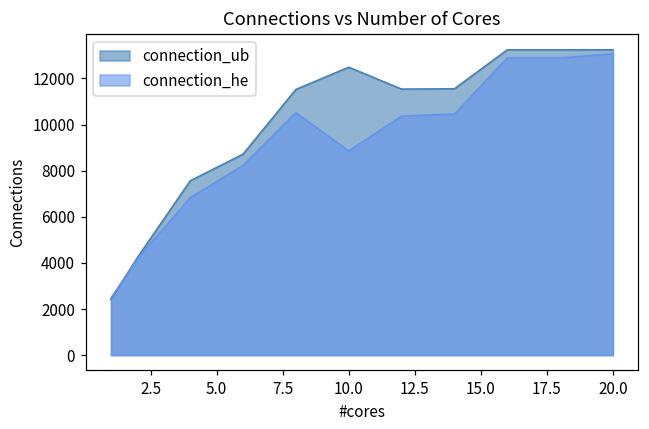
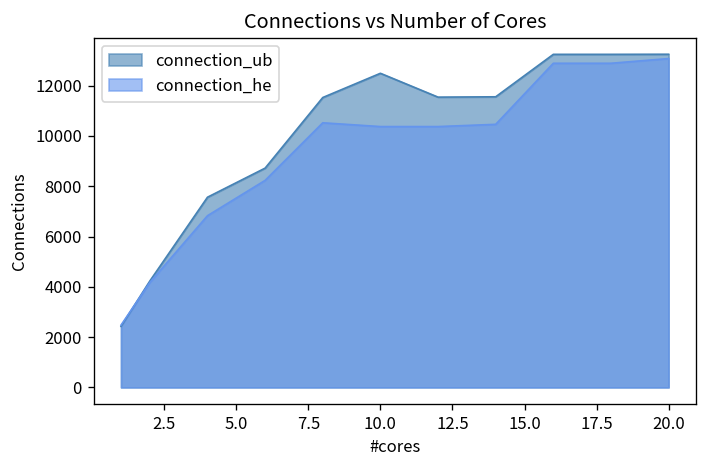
connection_he, 10.0: 8900 -> 10400
